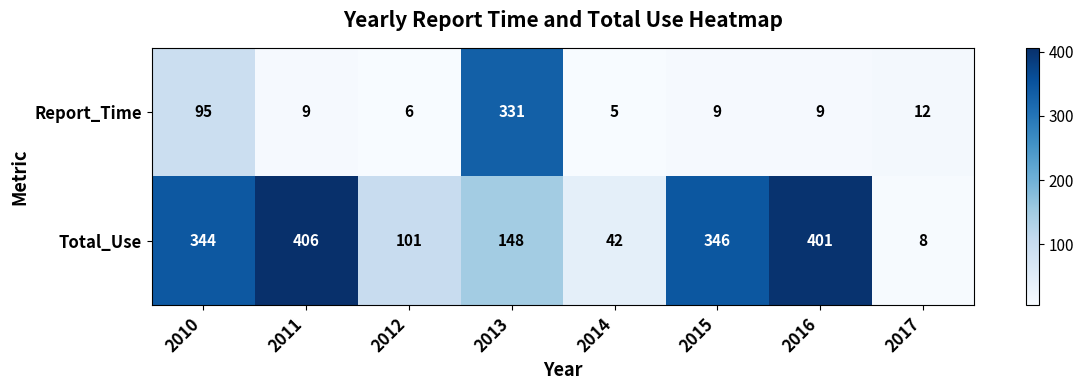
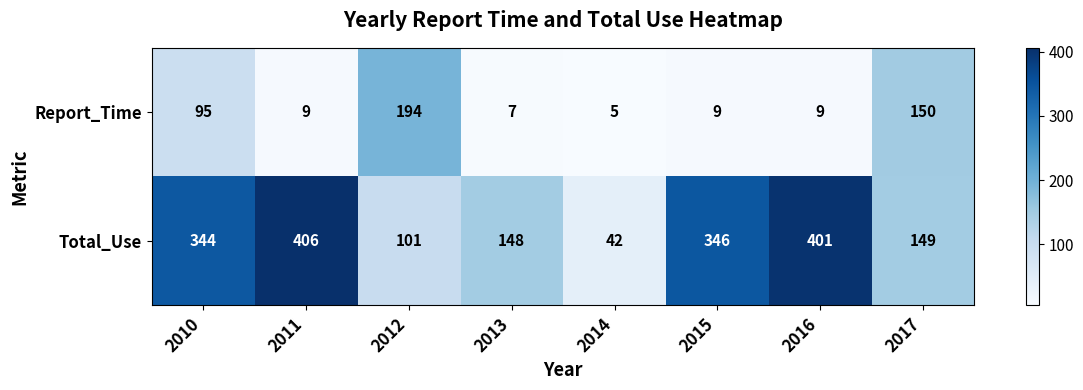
Report_Time, 2012: 6 -> 194
Report_Time, 2013: 331 -> 7
Report_Time, 2017: 12 -> 150
Total_Use, 2017: 8 -> 149
